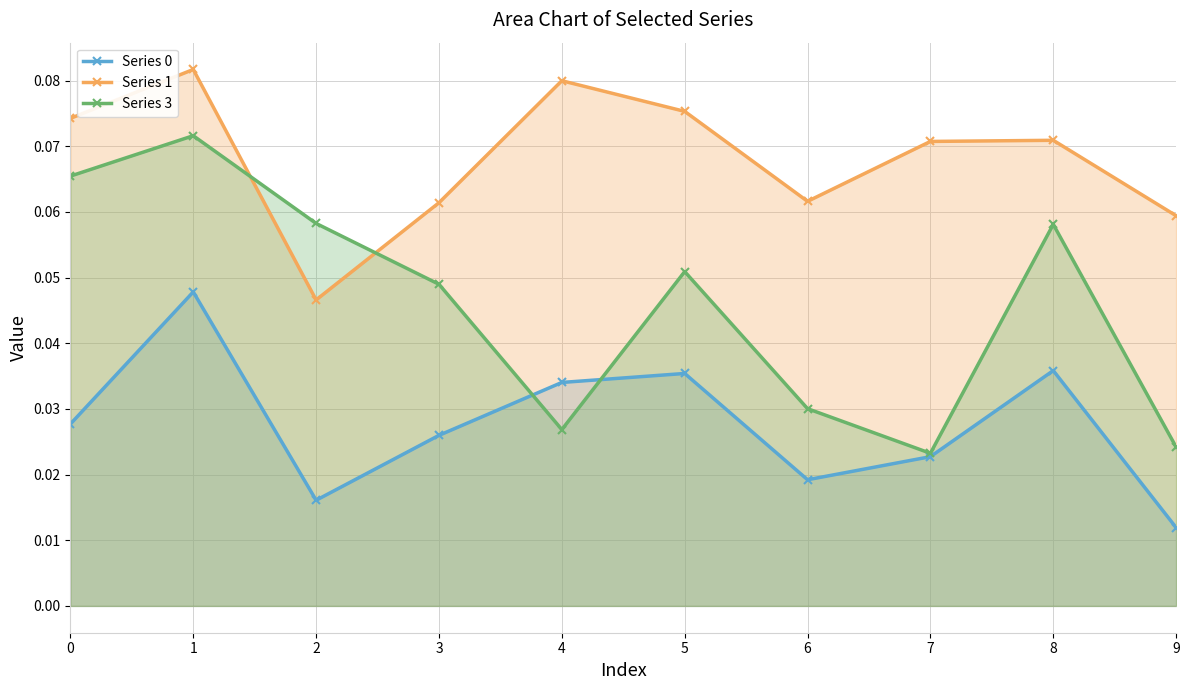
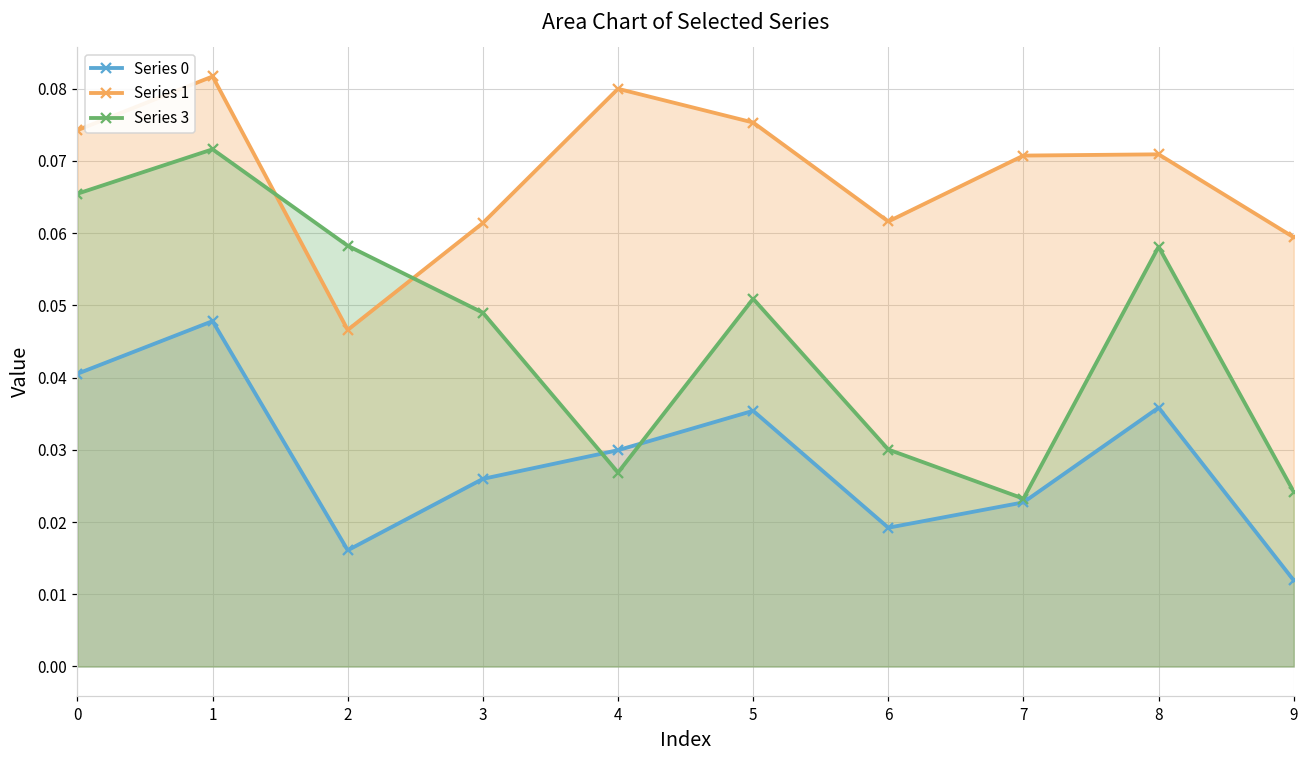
Series 0, 0: 0.028 -> 0.041
Series 0, 4: 0.034 -> 0.030
